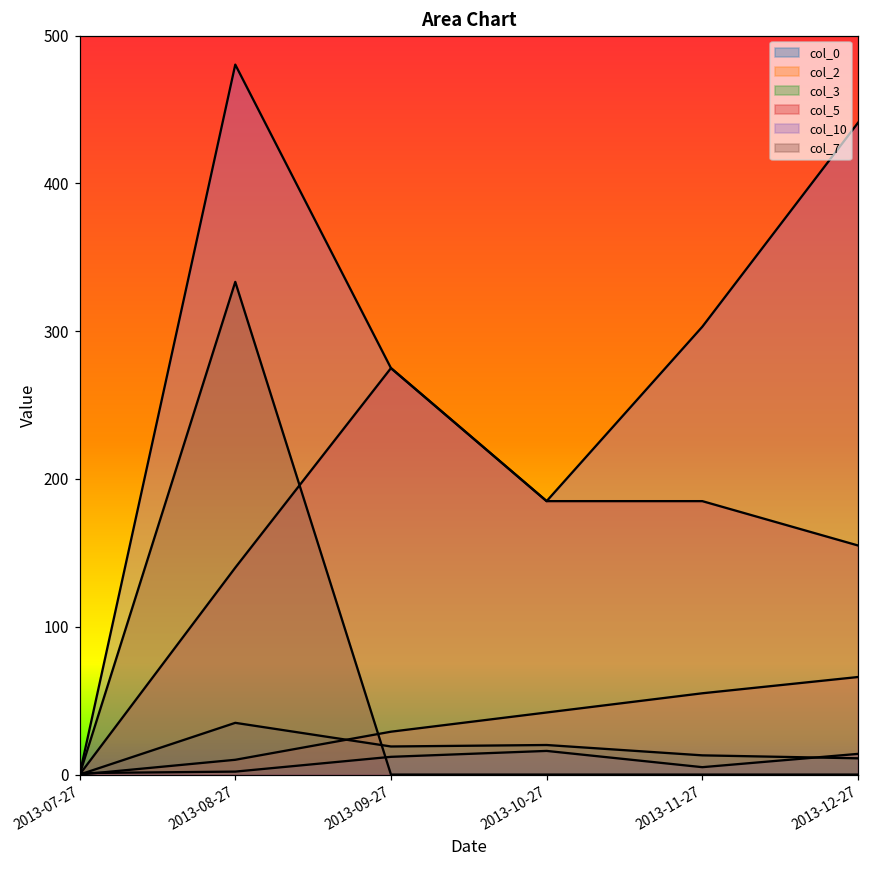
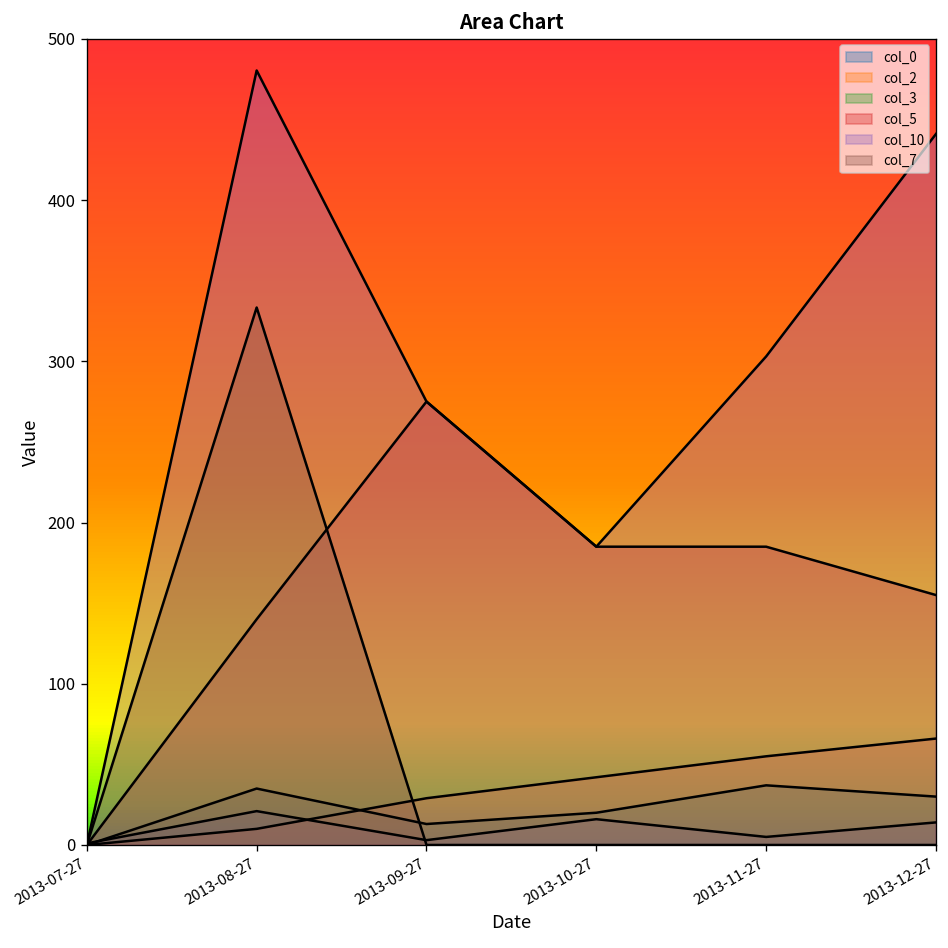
col_0, 2013-08-27: 2 -> 21
col_0, 2013-09-27: 12 -> 3
col_3, 2013-09-27: 19 -> 13
col_3, 2013-11-27: 13 -> 37
col_3, 2013-12-27: 11 -> 30
